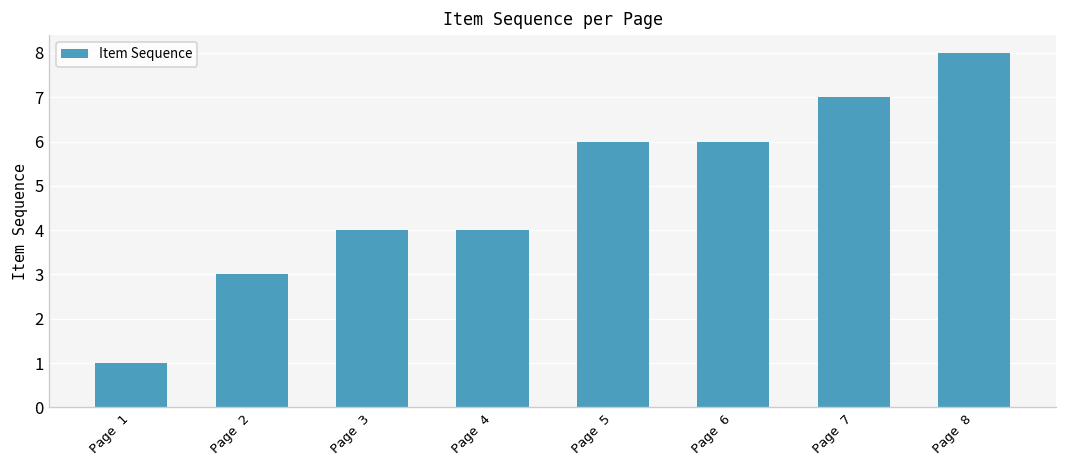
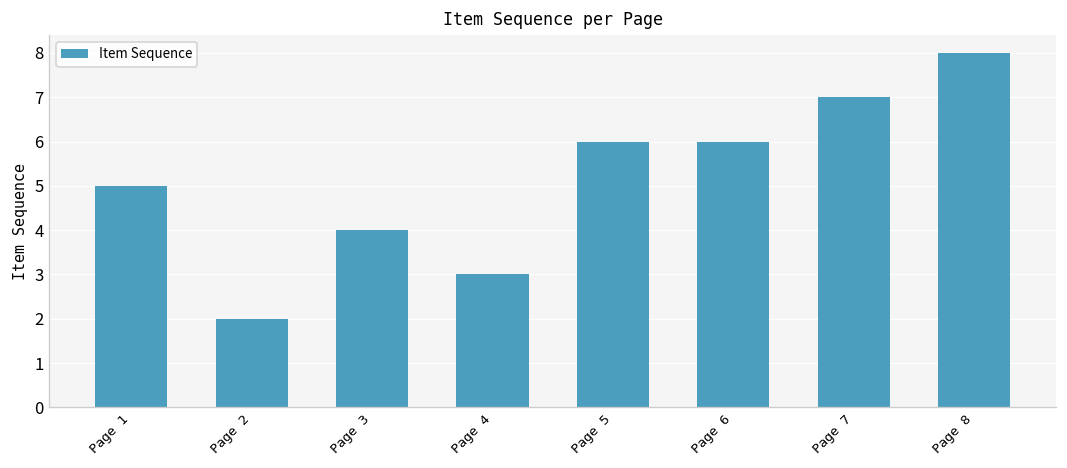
Page 1: 1 -> 5
Page 2: 3 -> 2
Page 4: 4 -> 3
